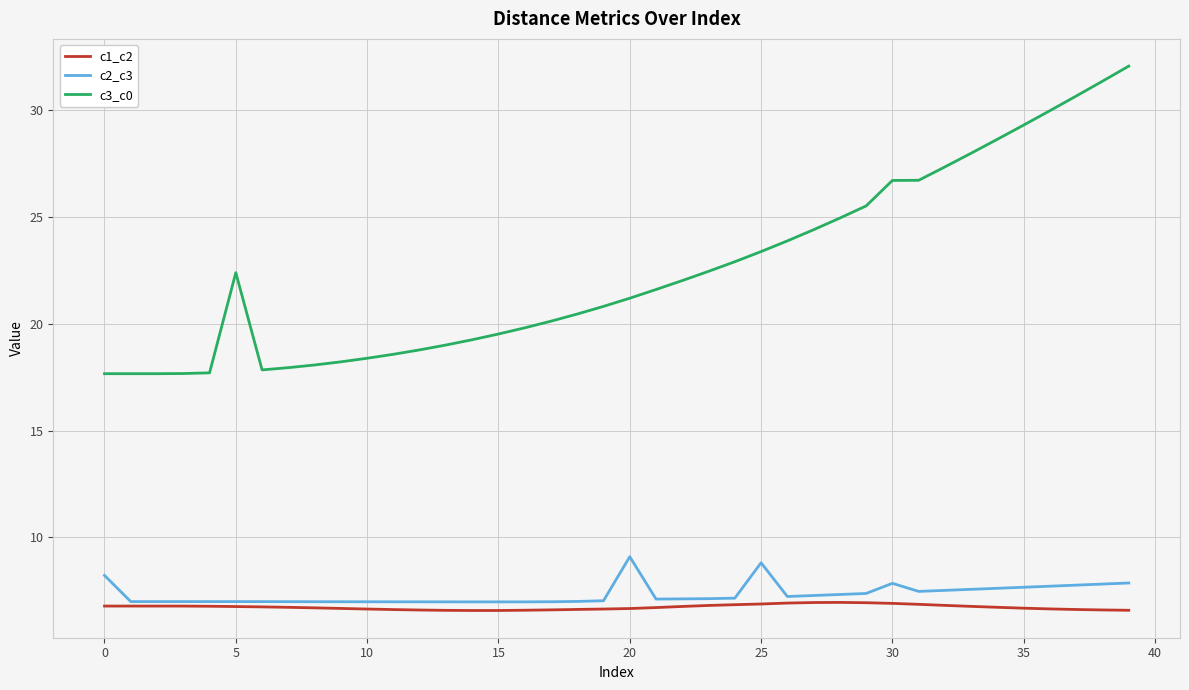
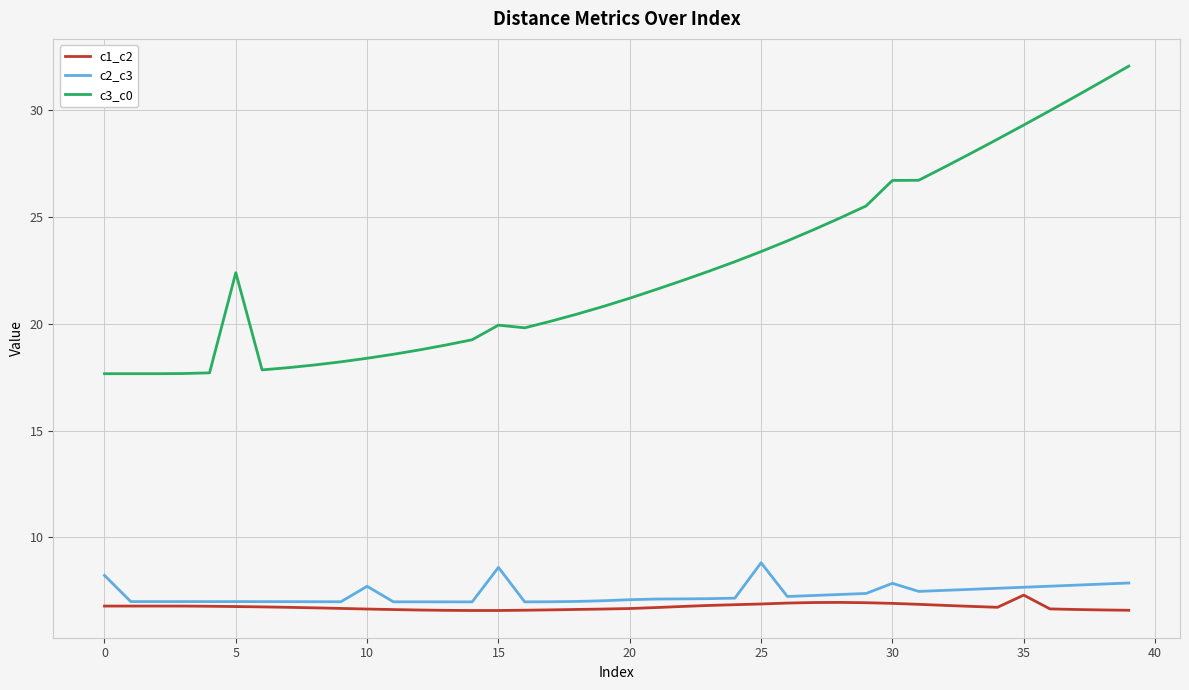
c2_c3, 10: 7.0 -> 7.7
c2_c3, 15: 7.0 -> 8.6
c3_c0, 15: 19.5 -> 19.9
c2_c3, 20: 9.1 -> 7.1
c1_c2, 35: 6.7 -> 7.3
